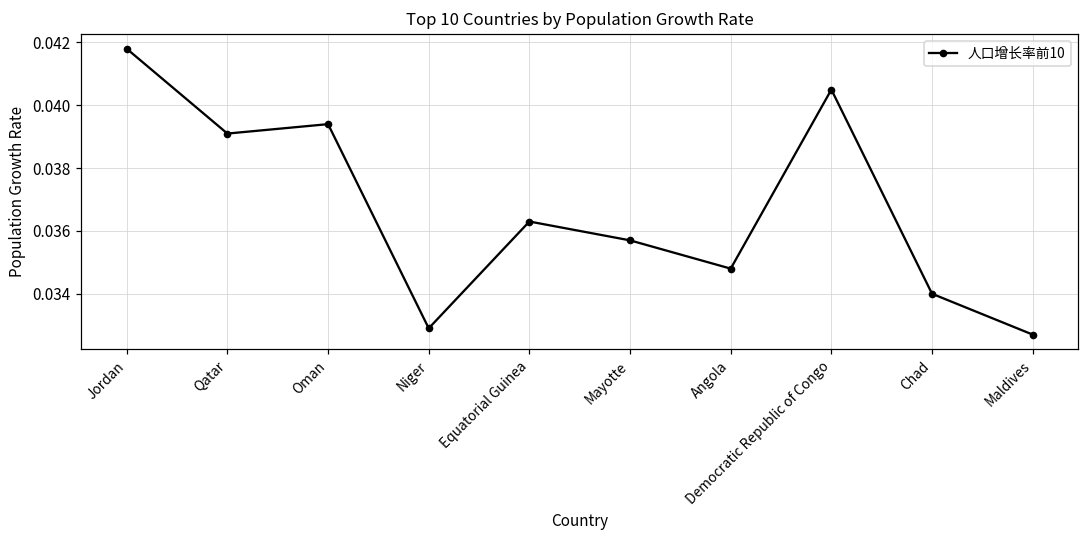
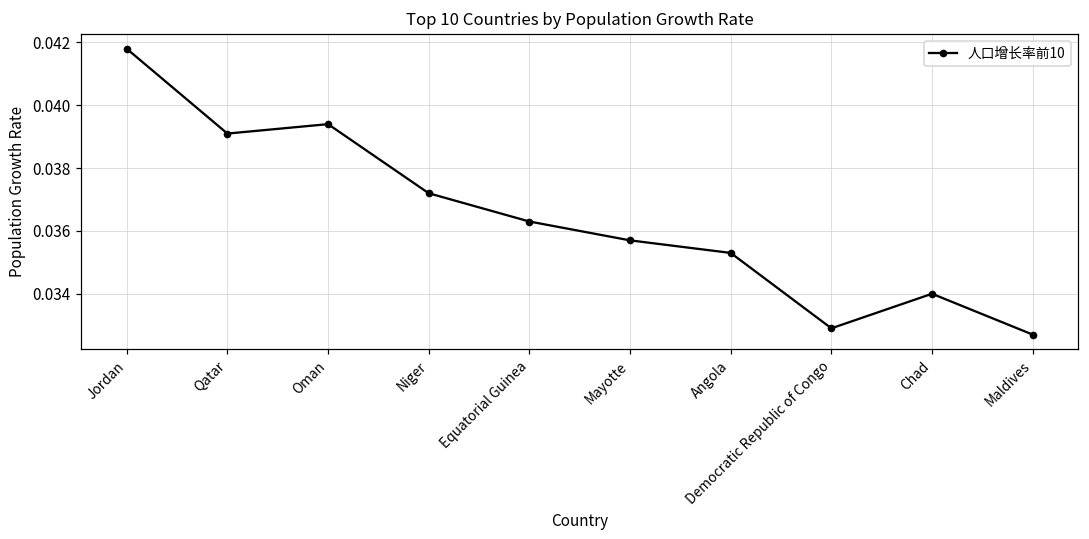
Niger: 0.0329 -> 0.0372
Angola: 0.0348 -> 0.0353
Democratic Republic of Congo: 0.0405 -> 0.0329
